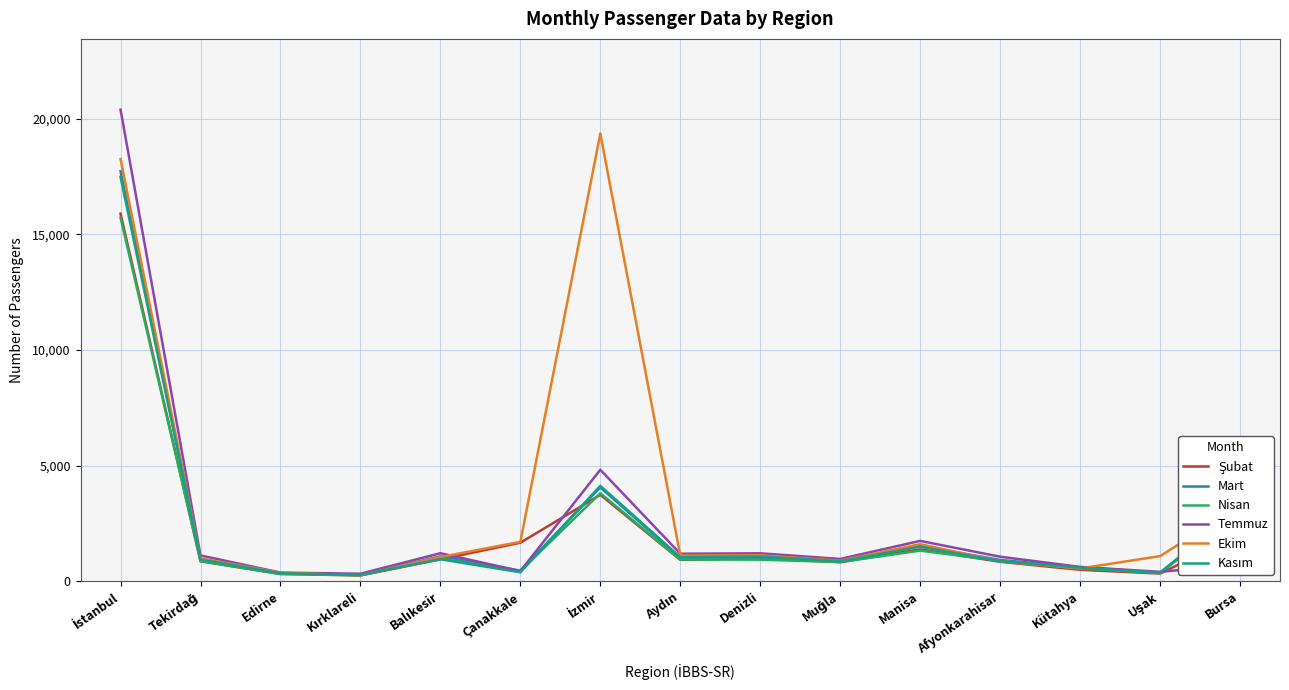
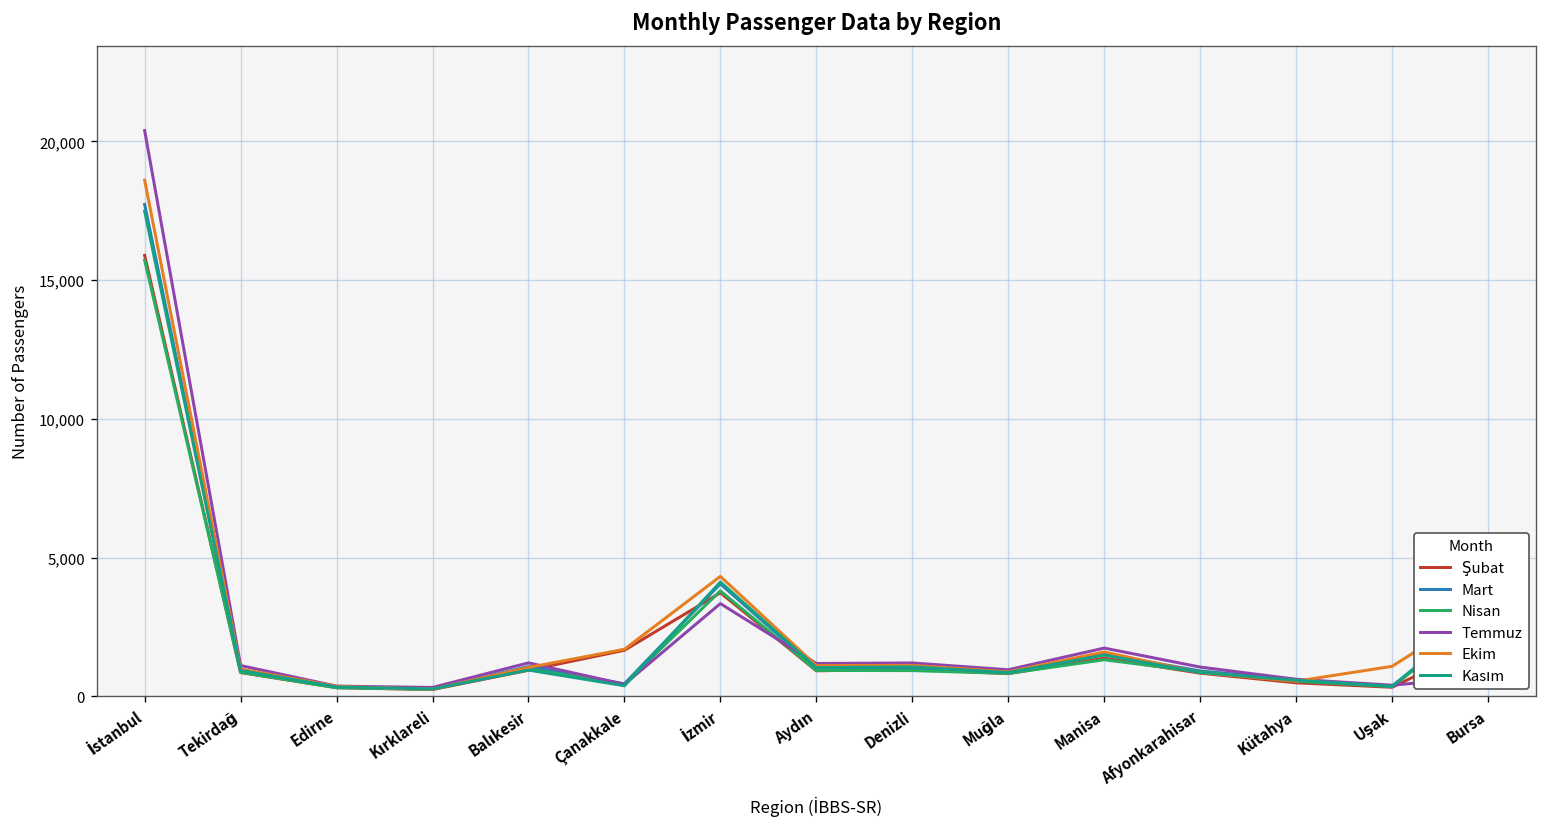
Ekim, İstanbul: 18,300 -> 18,600
Temmuz, İzmir: 4,800 -> 3,300
Ekim, İzmir: 19,400 -> 4,300
